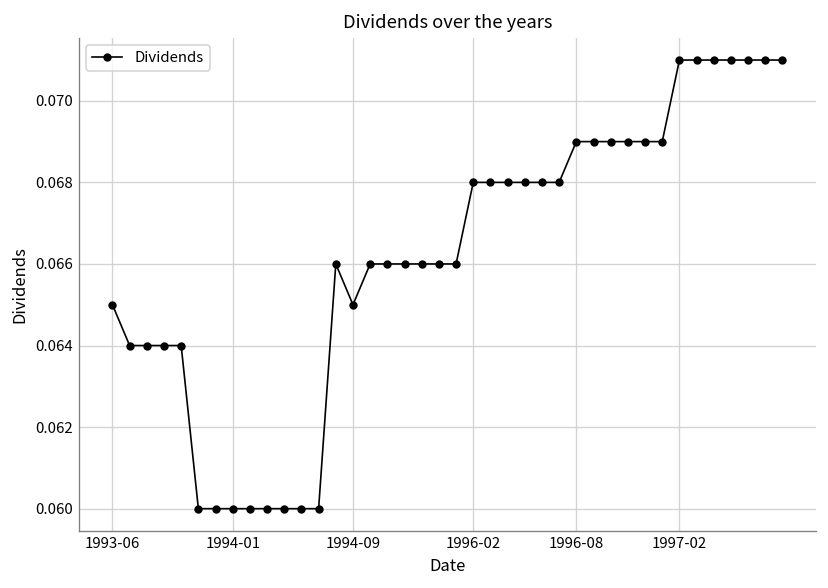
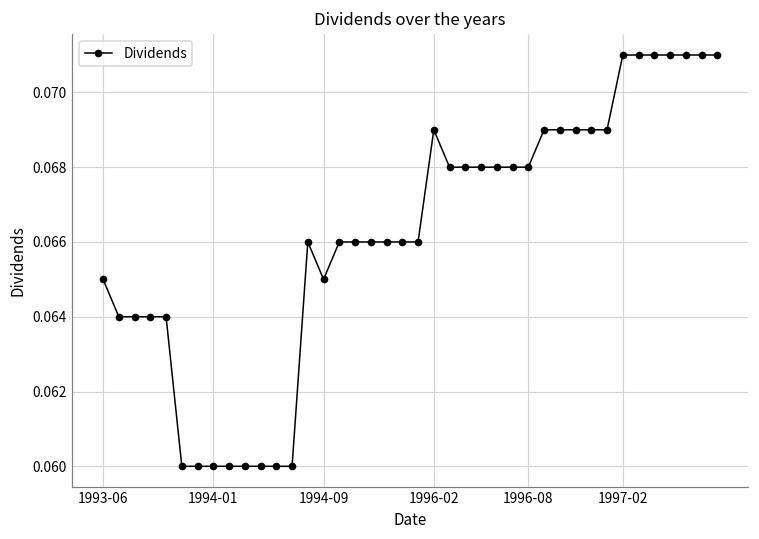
1996-02: 0.068 -> 0.069
1996-08: 0.069 -> 0.068
